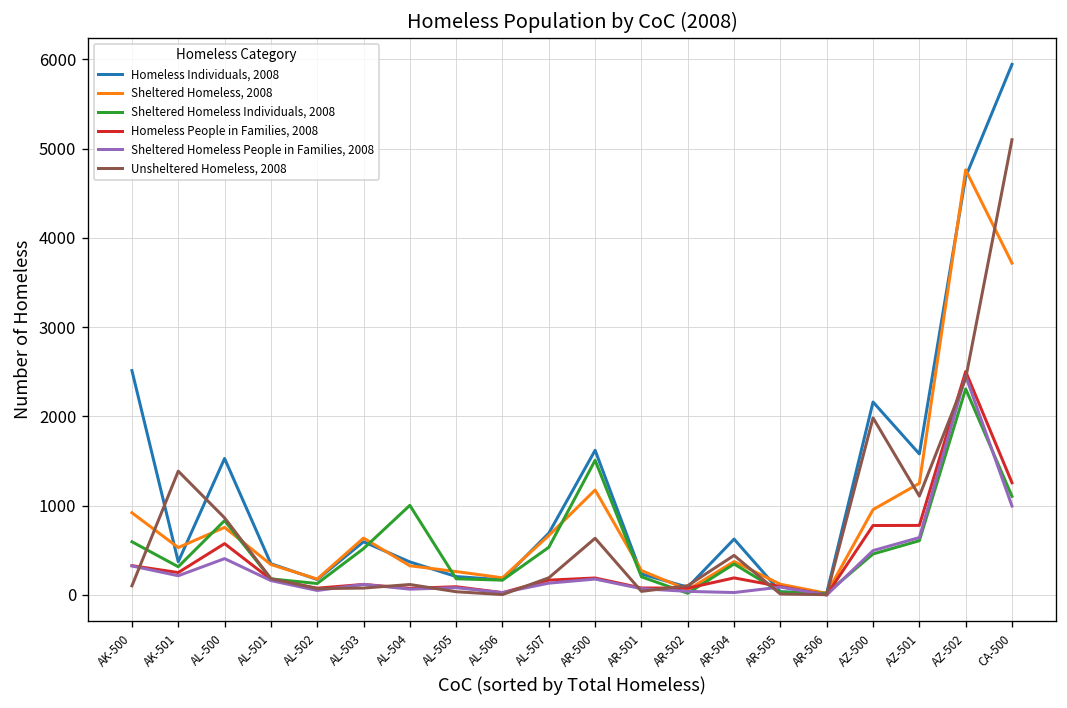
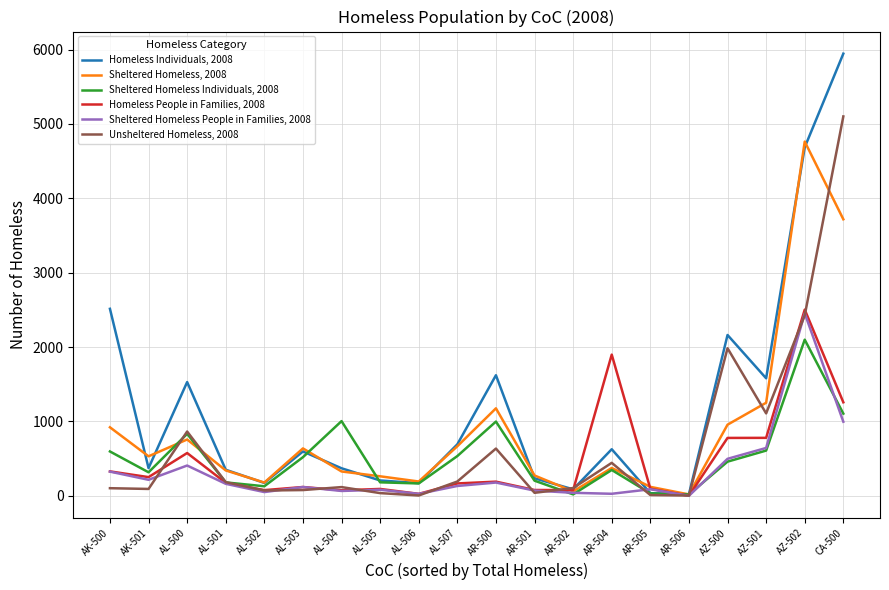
Unsheltered Homeless, 2008, AK-501: 1400 -> 100
Sheltered Homeless Individuals, 2008, AR-500: 1500 -> 1000
Homeless People in Families, 2008, AR-504: 200 -> 1900
Sheltered Homeless Individuals, 2008, AZ-502: 2300 -> 2100
